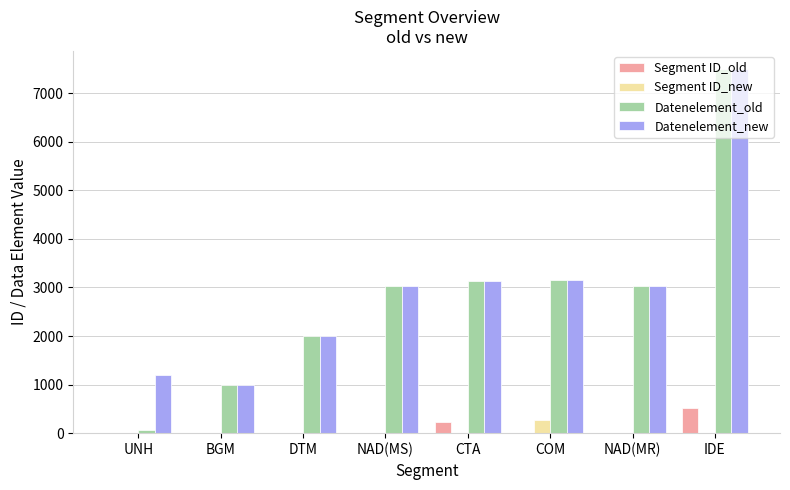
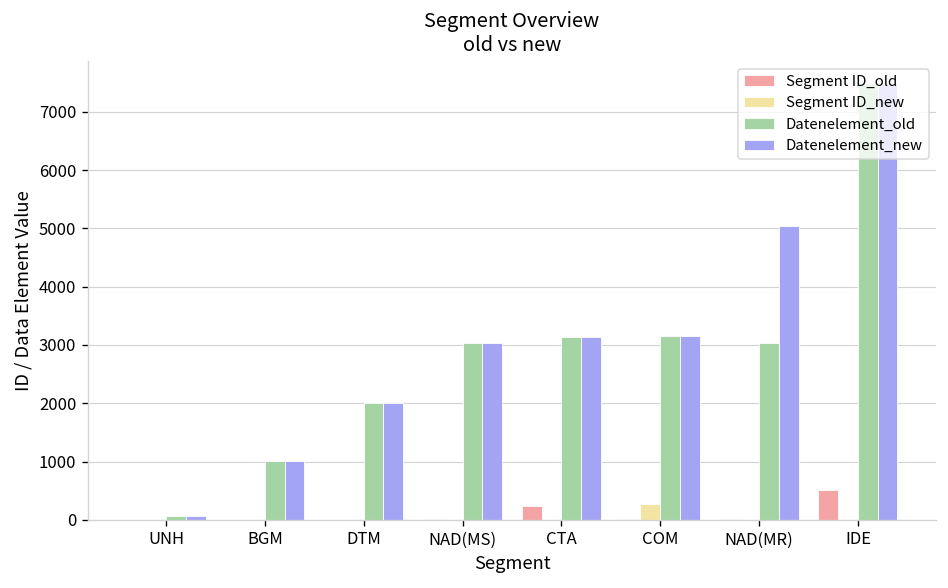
Datenelement_new, UNH: 1200 -> 100
Datenelement_new, NAD(MR): 3000 -> 5000
